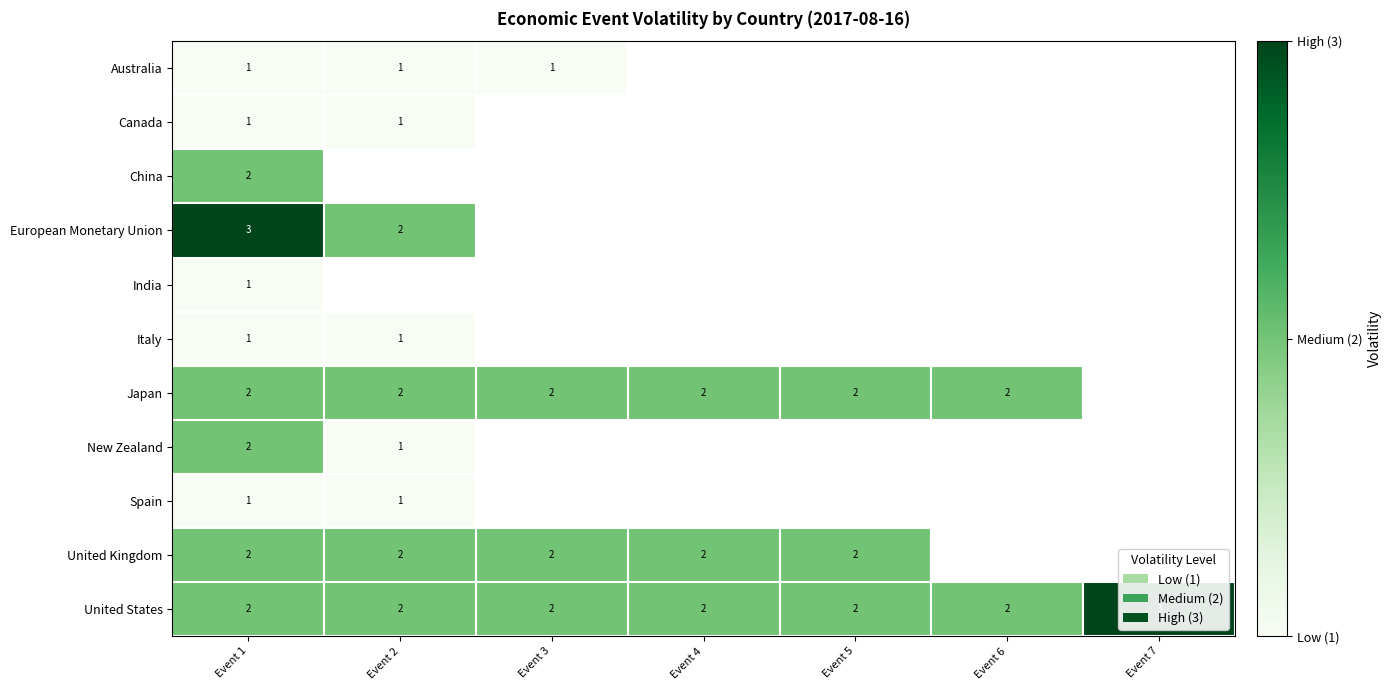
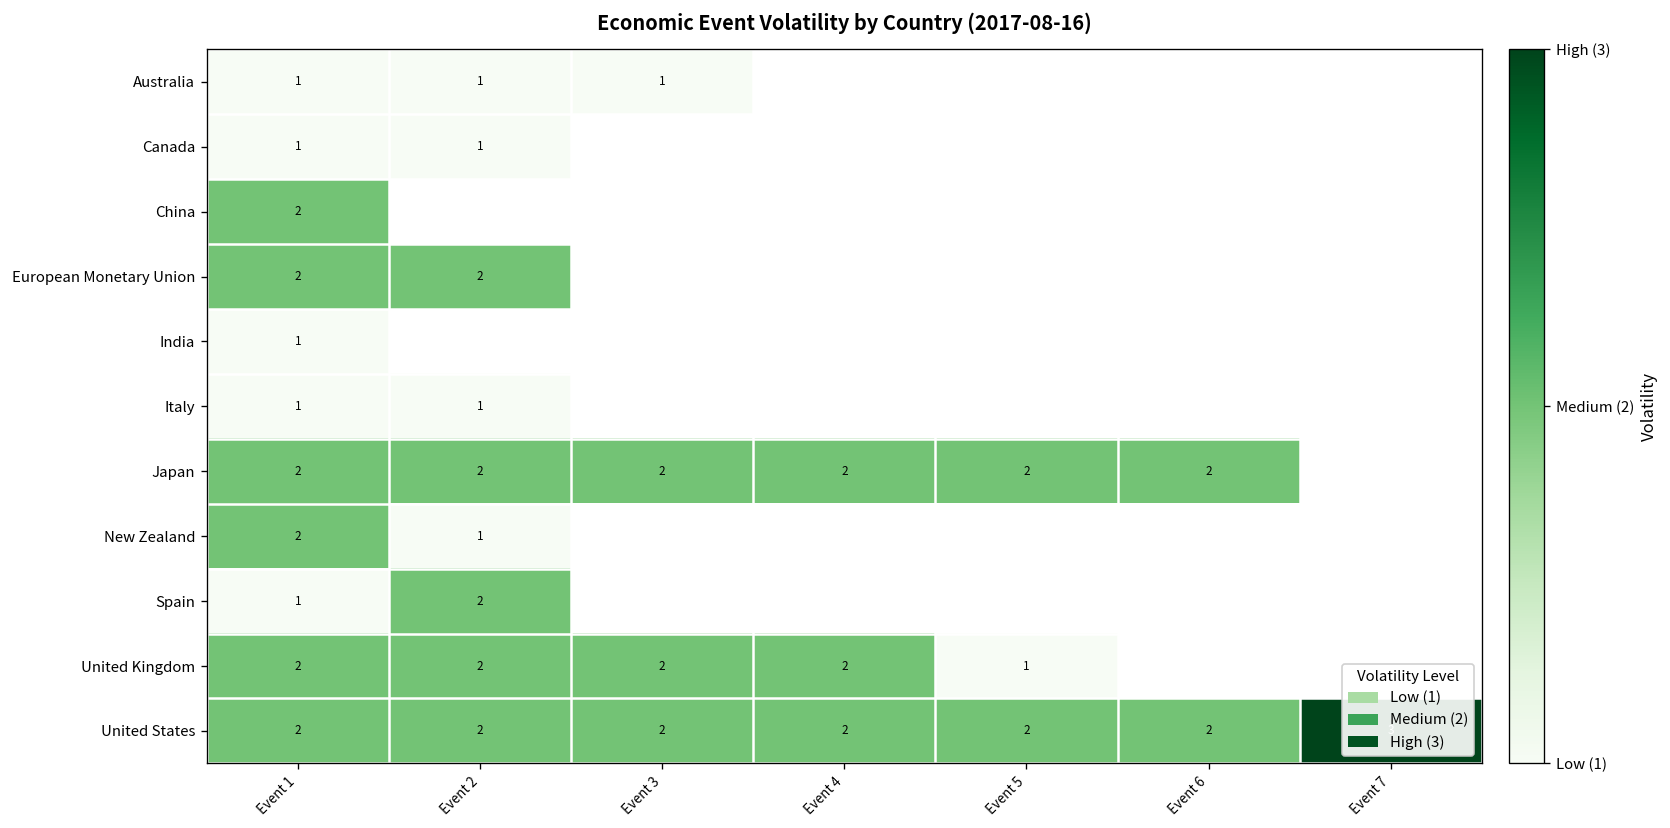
European Monetary Union, Event 1: 3 -> 2
Spain, Event 2: 1 -> 2
United Kingdom, Event 5: 2 -> 1
